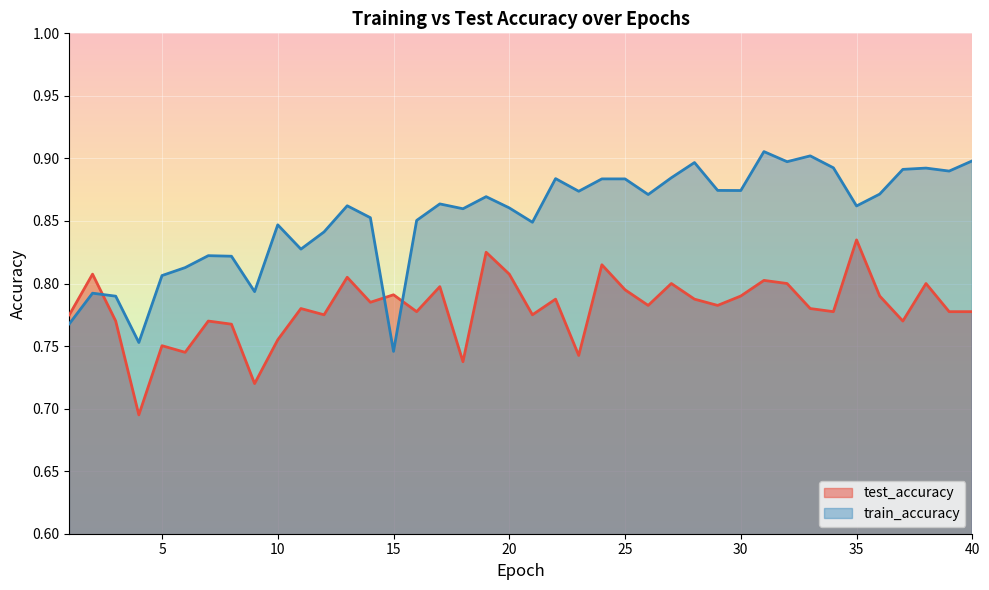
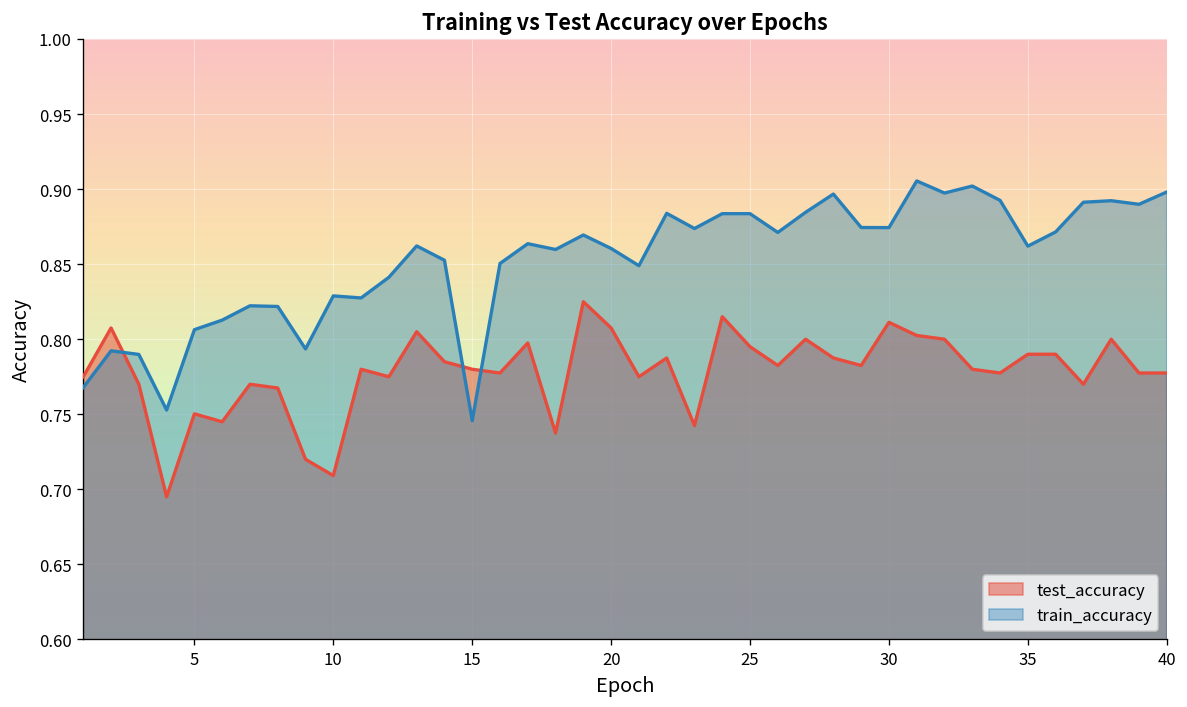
test_accuracy, 10: 0.755 -> 0.709
train_accuracy, 10: 0.847 -> 0.829
test_accuracy, 15: 0.791 -> 0.780
test_accuracy, 30: 0.790 -> 0.811
test_accuracy, 35: 0.835 -> 0.790
